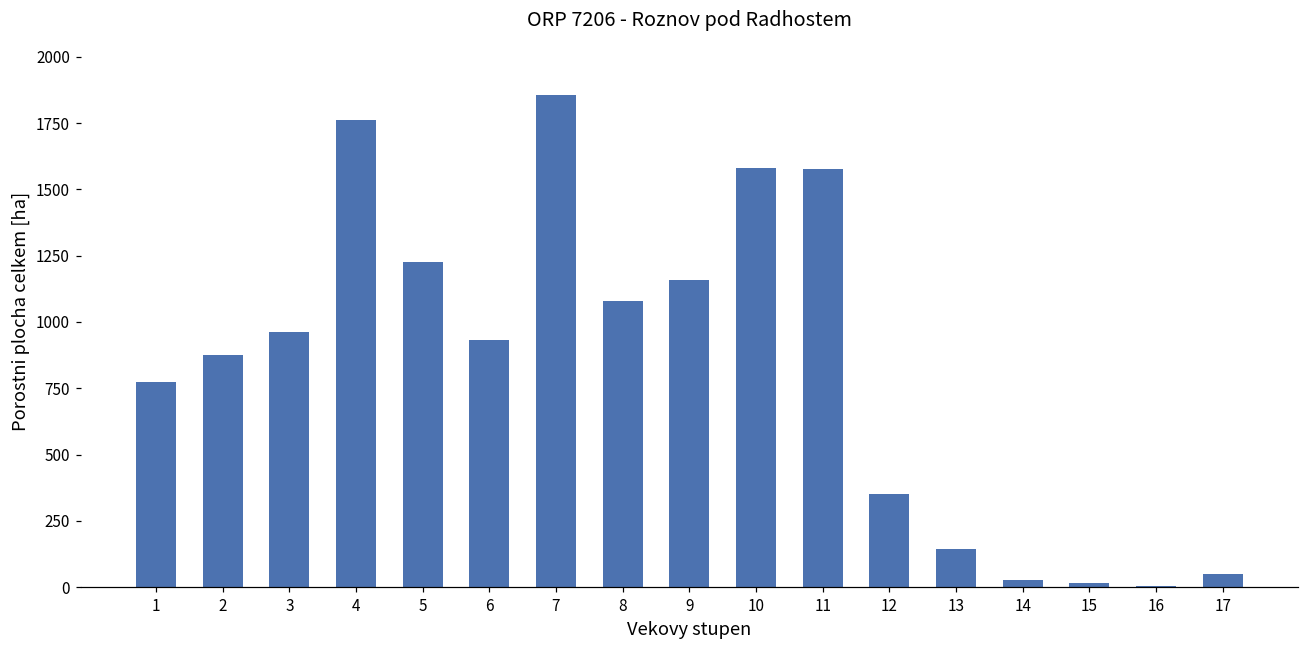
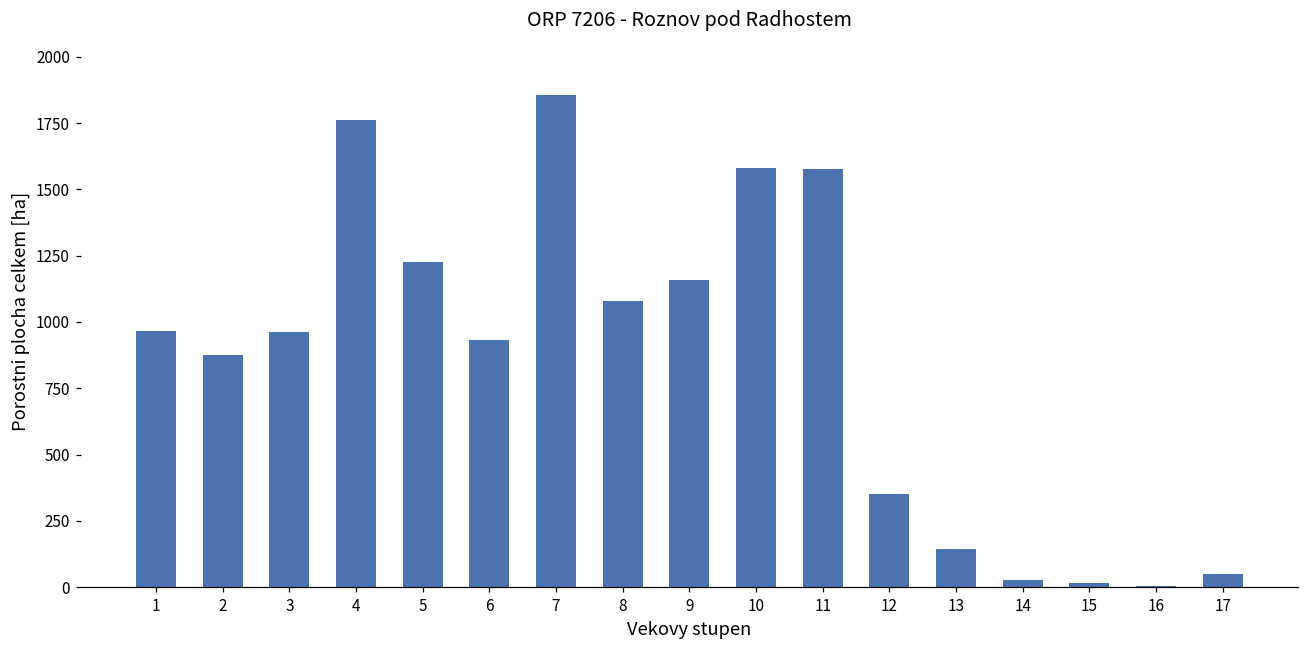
1: 770 -> 970
